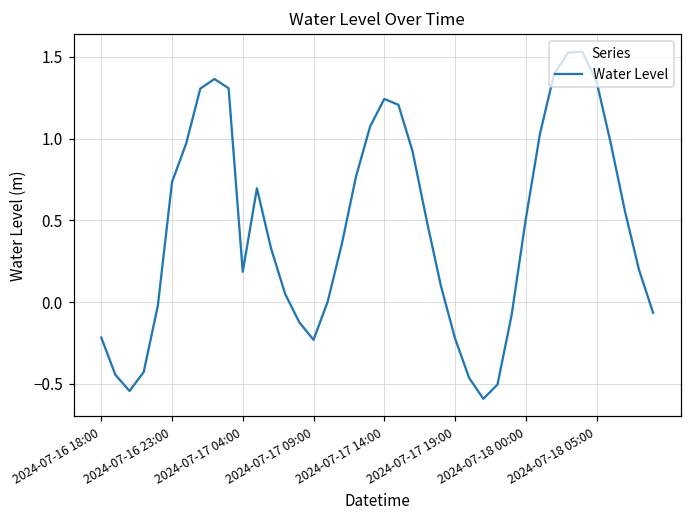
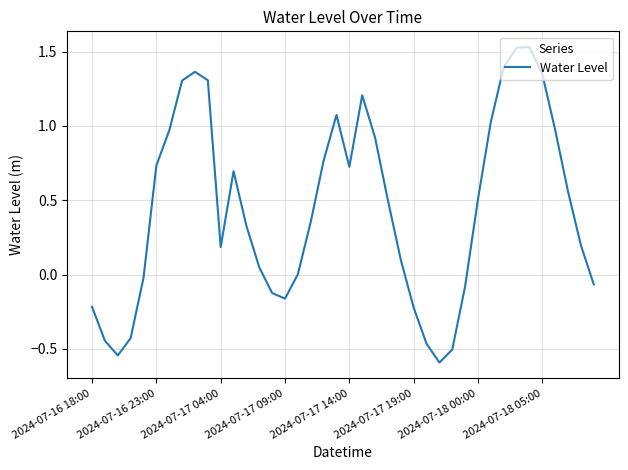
2024-07-17 09:00: -0.23 -> -0.16
2024-07-17 14:00: 1.24 -> 0.72
